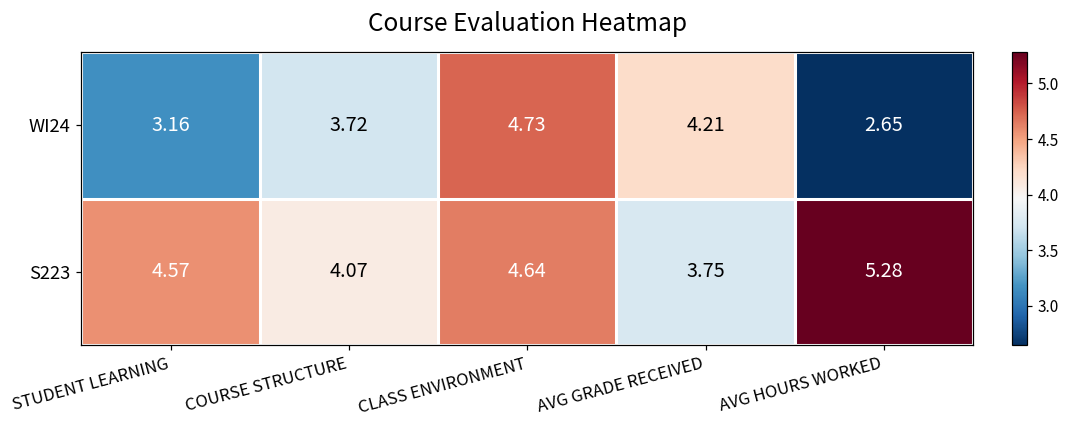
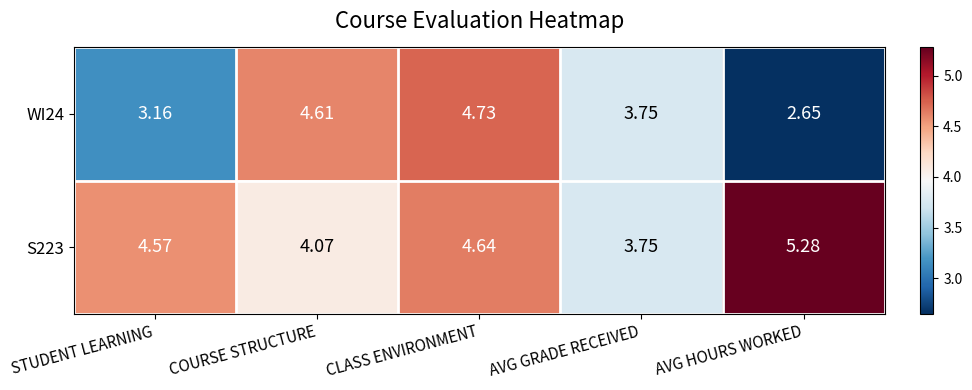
WI24, COURSE STRUCTURE: 3.72 -> 4.61
WI24, AVG GRADE RECEIVED: 4.21 -> 3.75
